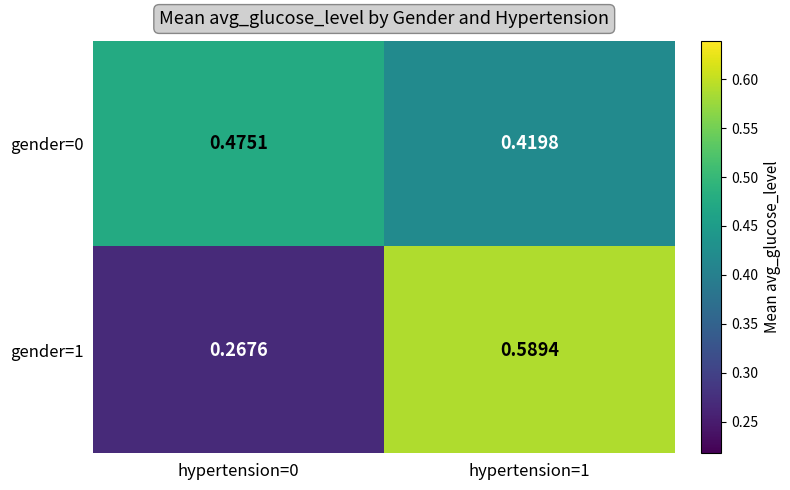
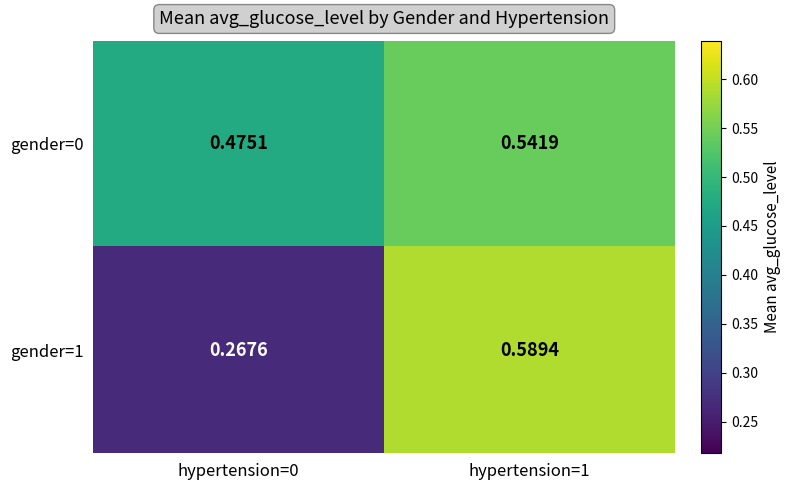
gender=0, hypertension=1: 0.4198 -> 0.5419
